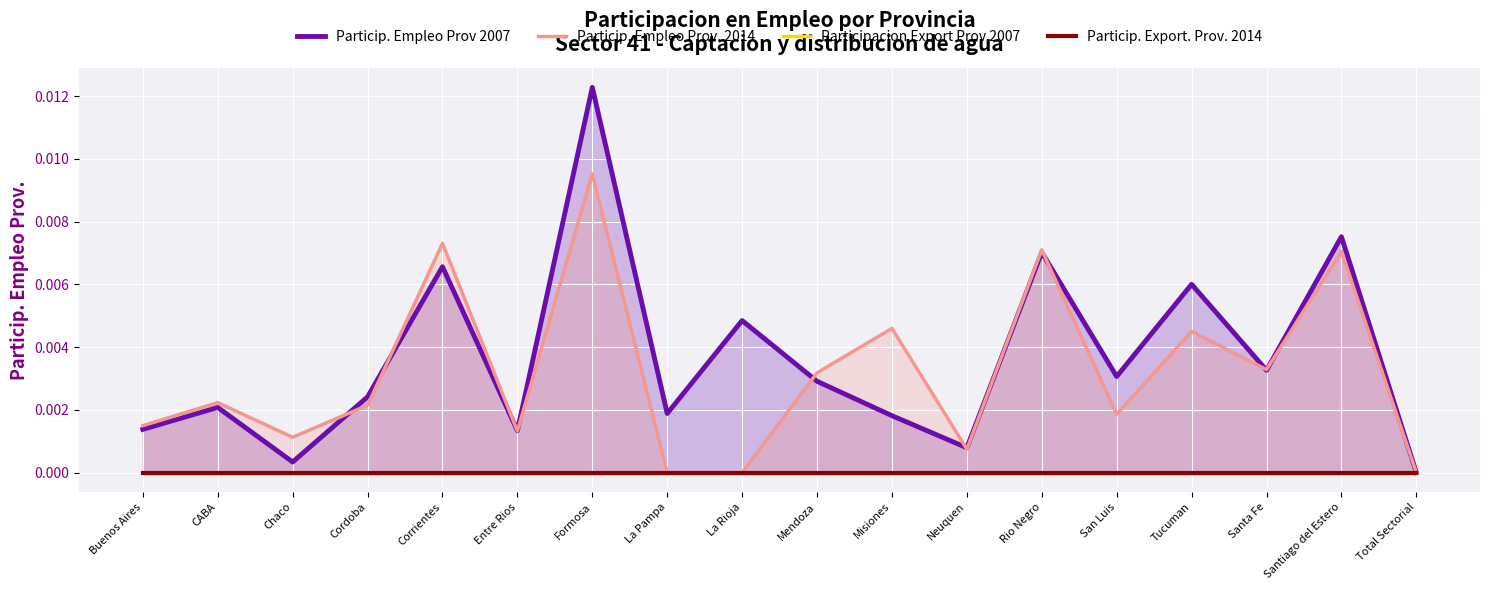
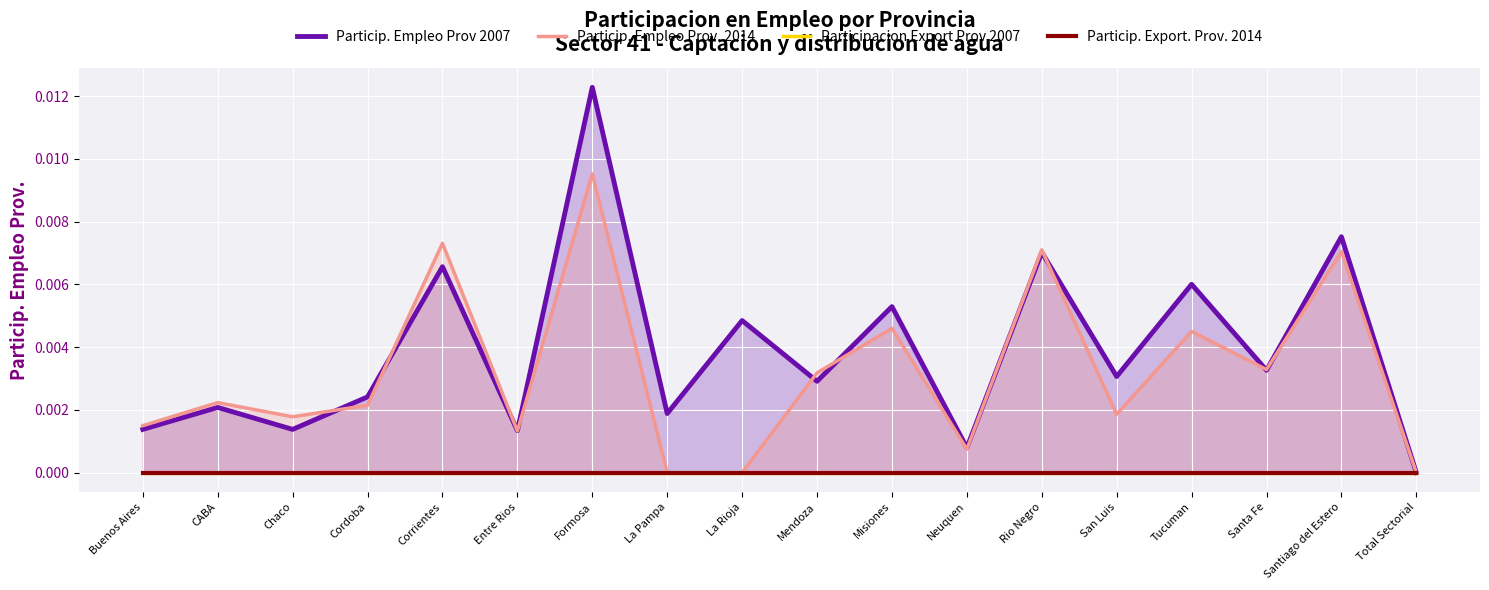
Particip. Empleo Prov 2007, Chaco: 0.0003 -> 0.0014
Particip. Empleo Prov. 2014, Chaco: 0.0011 -> 0.0018
Particip. Empleo Prov 2007, Misiones: 0.0018 -> 0.0053
